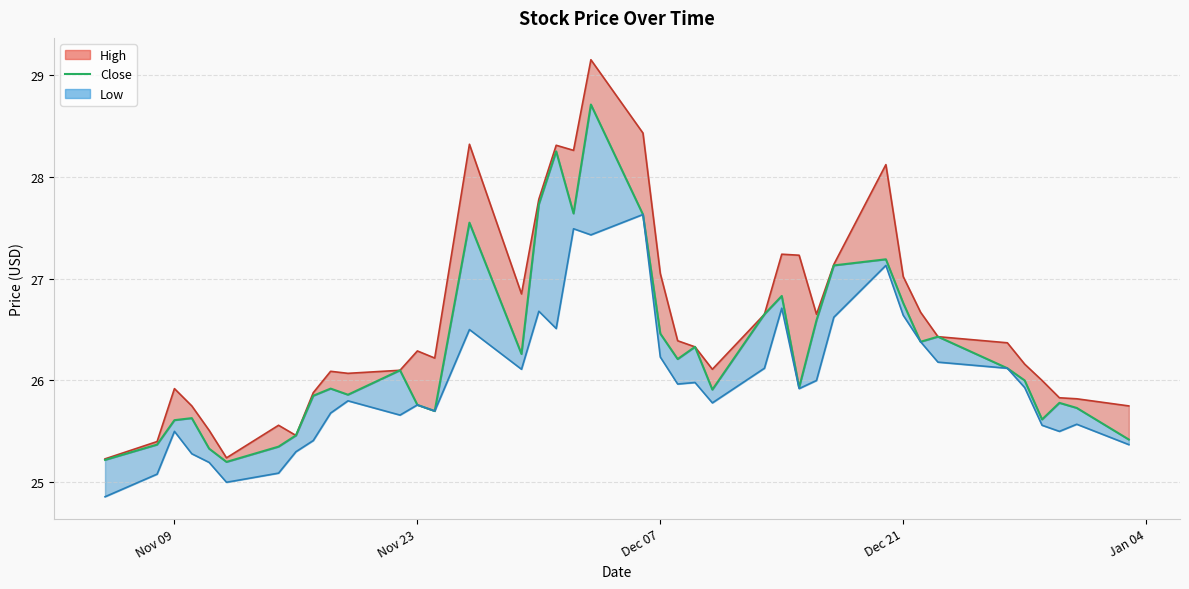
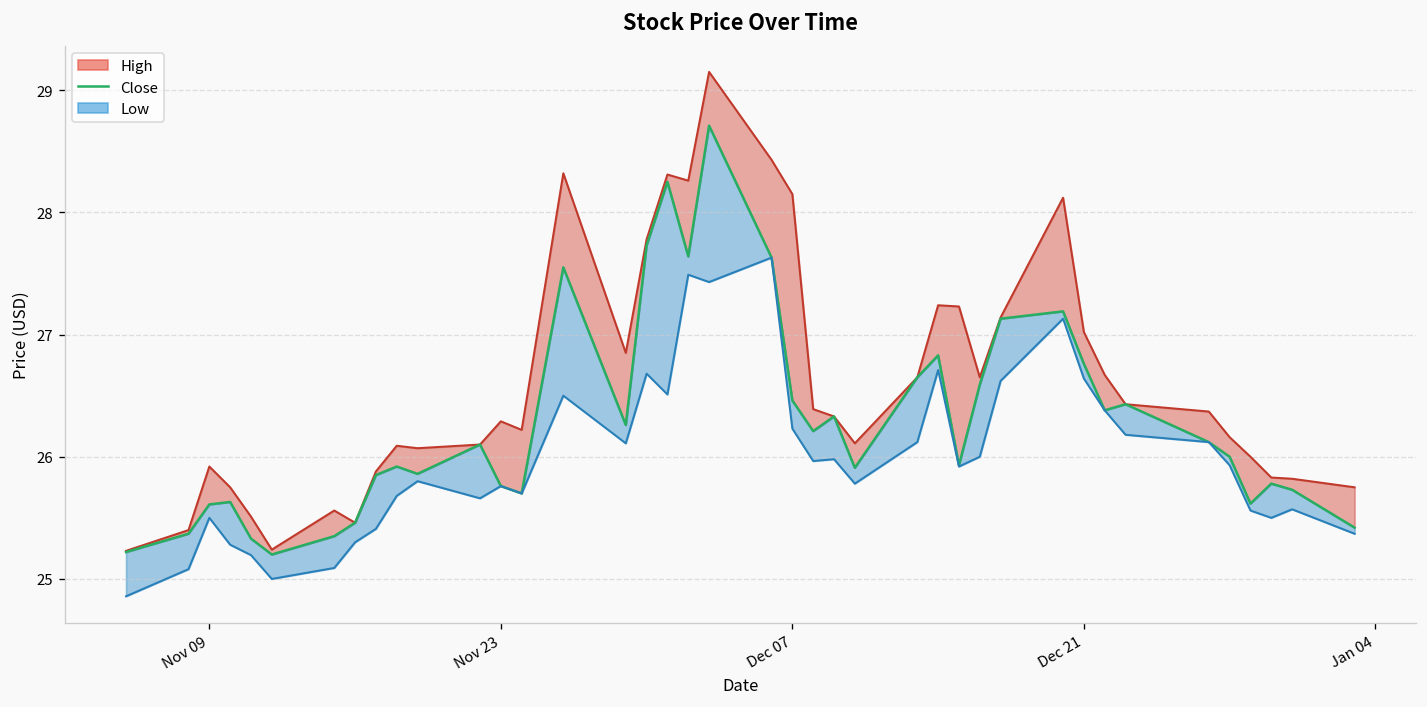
High, Dec 07: 27.05 -> 28.15
